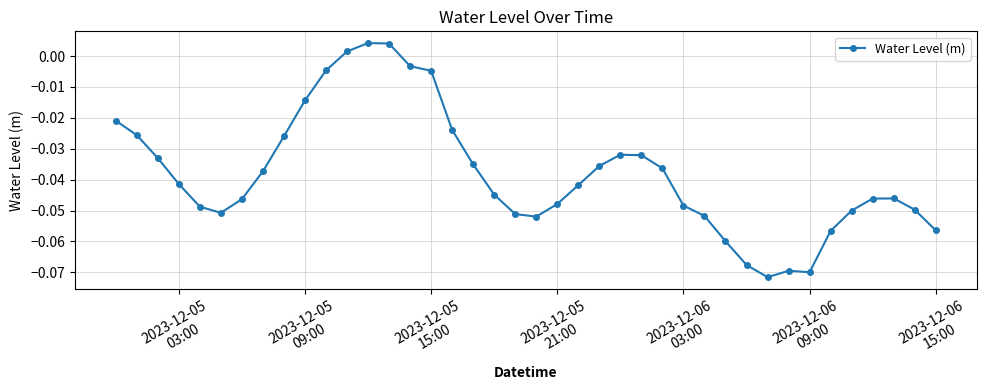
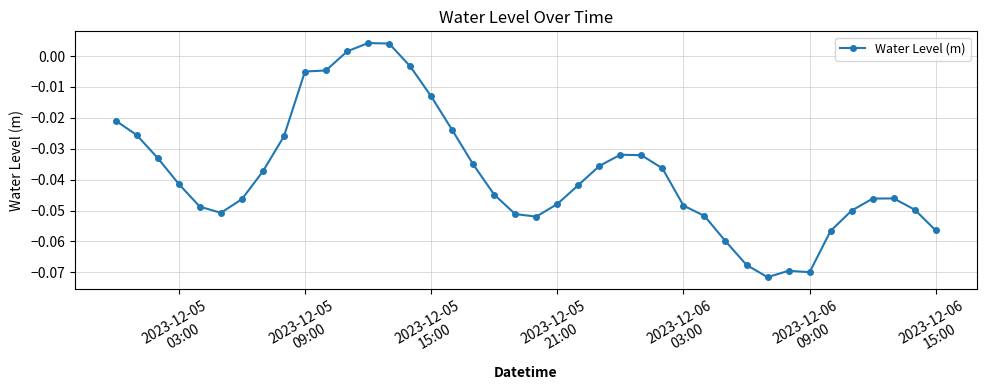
2023-12-05 09:00: -0.014 -> -0.005
2023-12-05 15:00: -0.005 -> -0.013
